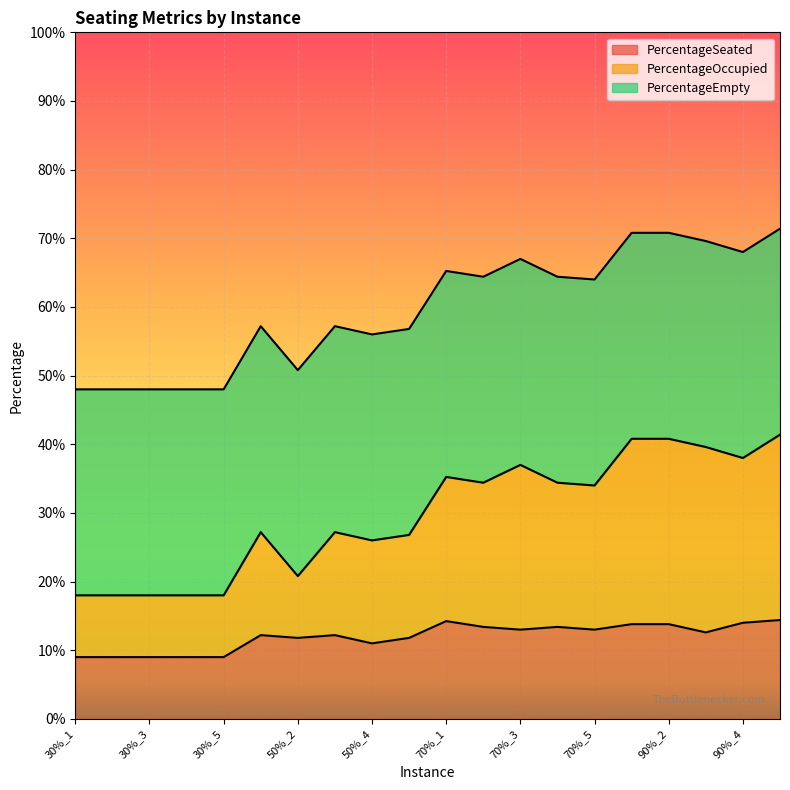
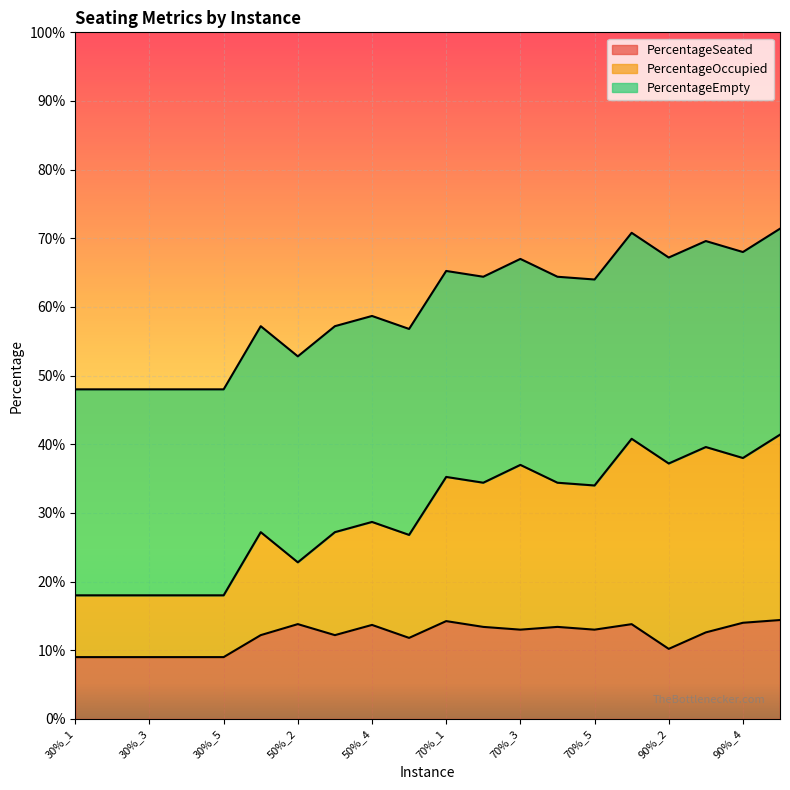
PercentageSeated, 50%_2: 12% -> 14%
PercentageSeated, 50%_4: 11% -> 14%
PercentageSeated, 90%_2: 14% -> 10%
